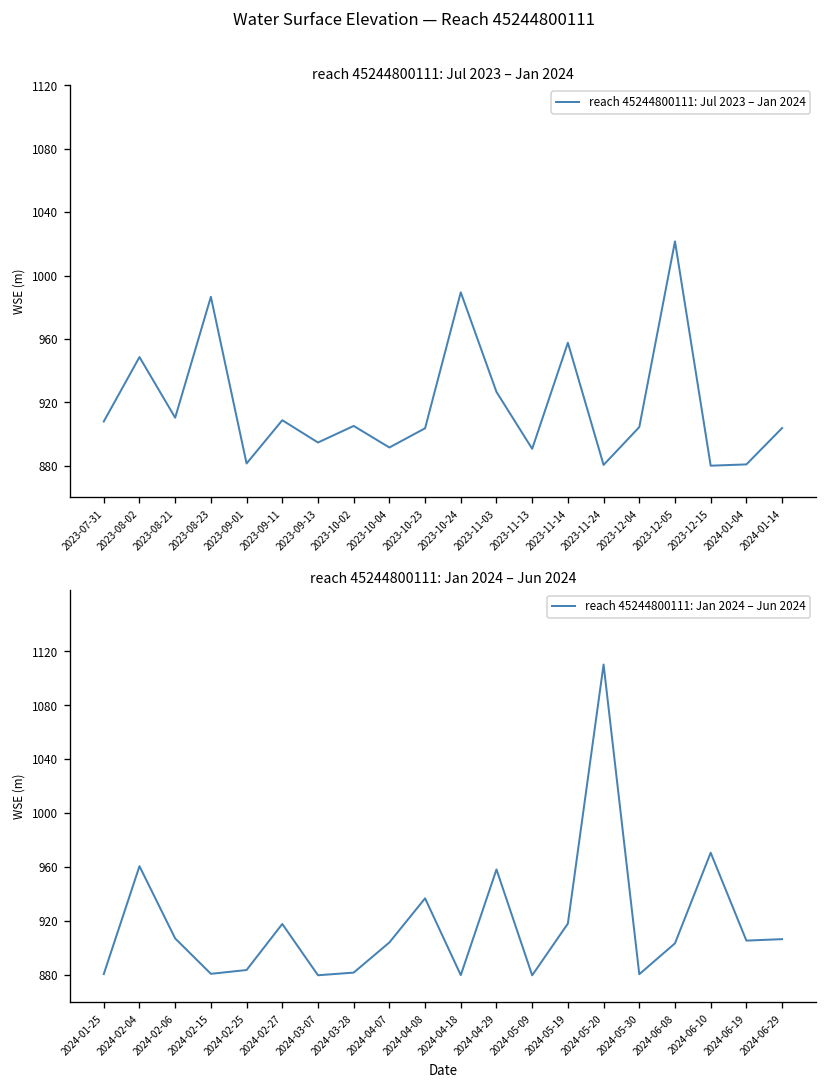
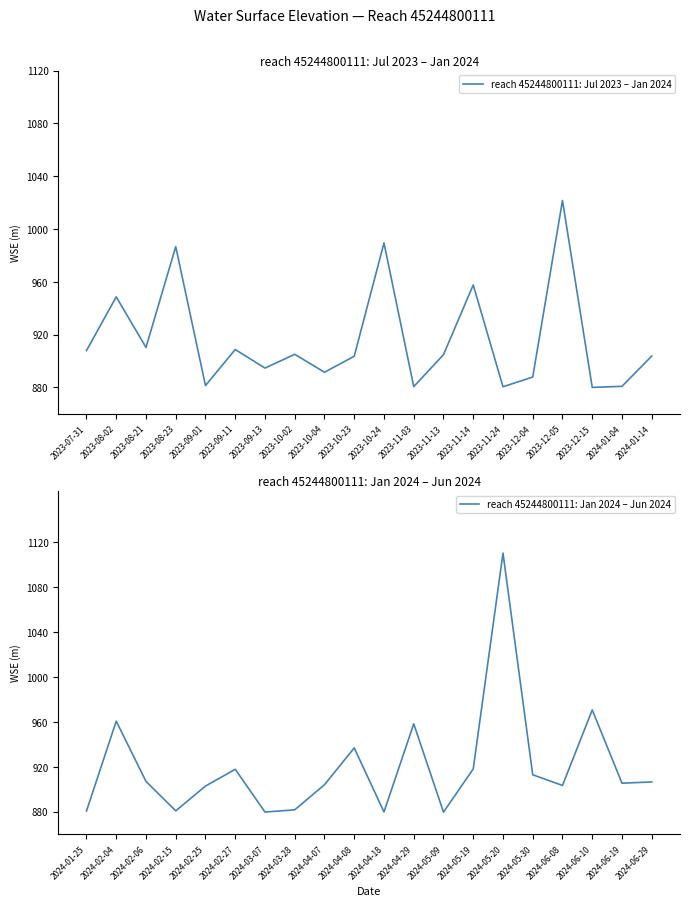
reach 45244800111: Jul 2023 – Jan 2024, 2023-11-03: 927 -> 881
reach 45244800111: Jul 2023 – Jan 2024, 2023-11-13: 891 -> 905
reach 45244800111: Jul 2023 – Jan 2024, 2023-12-04: 904 -> 888
reach 45244800111: Jan 2024 – Jun 2024, 2024-02-25: 884 -> 903
reach 45244800111: Jan 2024 – Jun 2024, 2024-05-30: 880 -> 913
